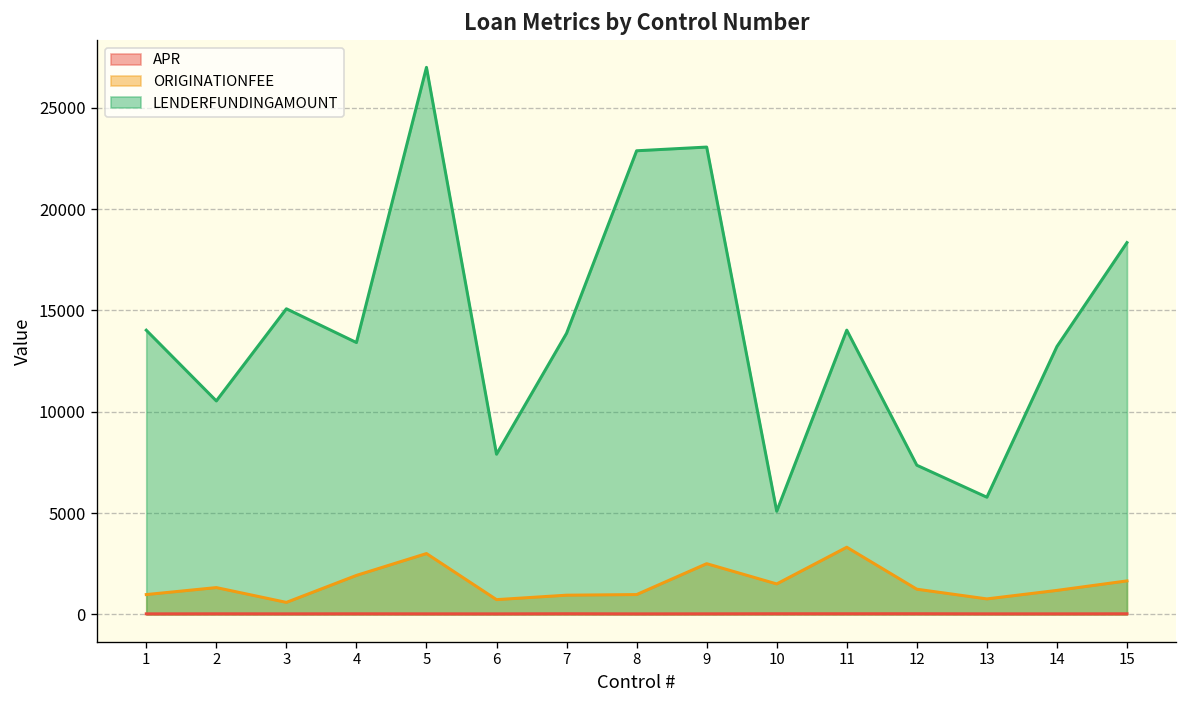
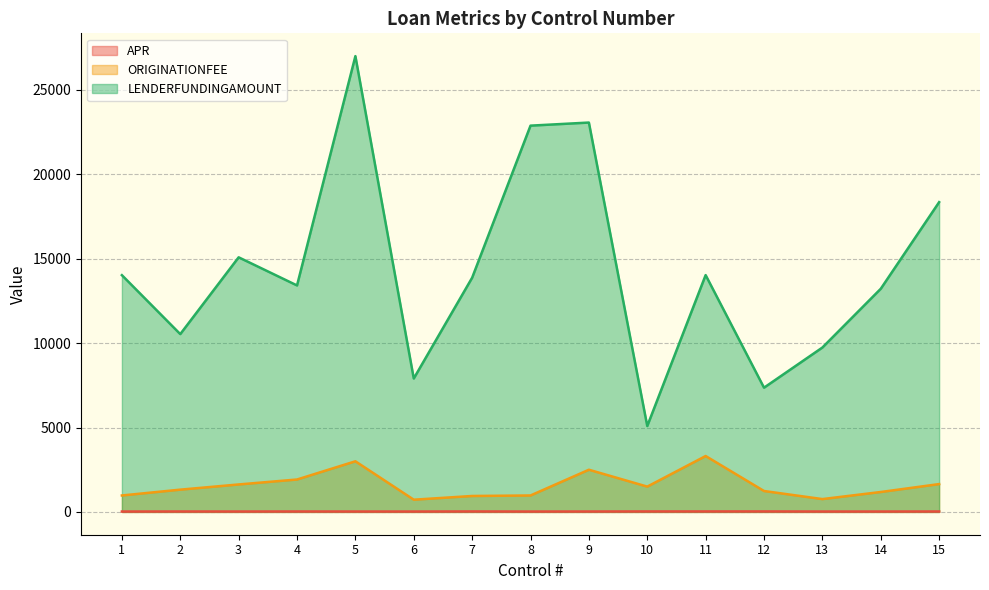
ORIGINATIONFEE, 3: 600 -> 1600
LENDERFUNDINGAMOUNT, 13: 5800 -> 9700
